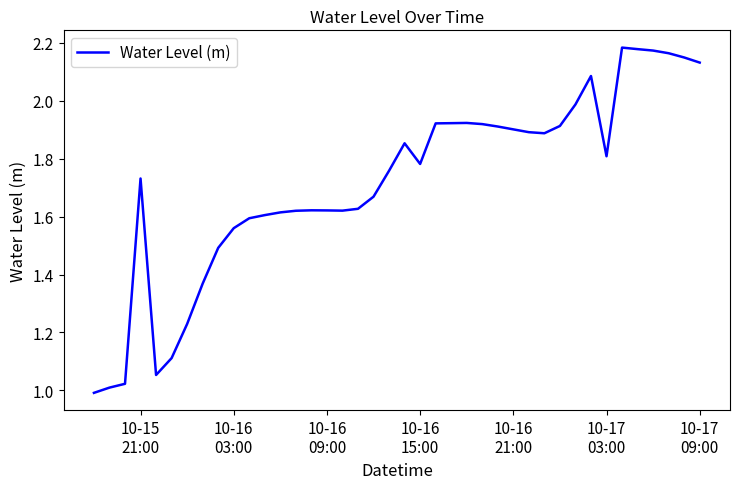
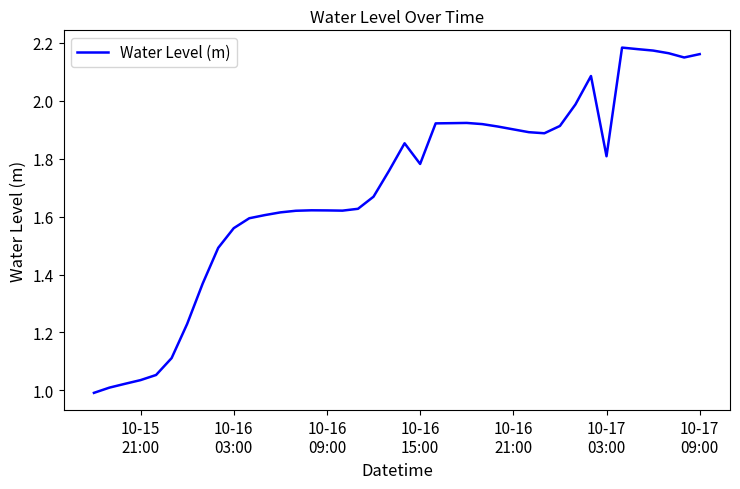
10-15 21:00: 1.73 -> 1.04
10-17 09:00: 2.13 -> 2.16
